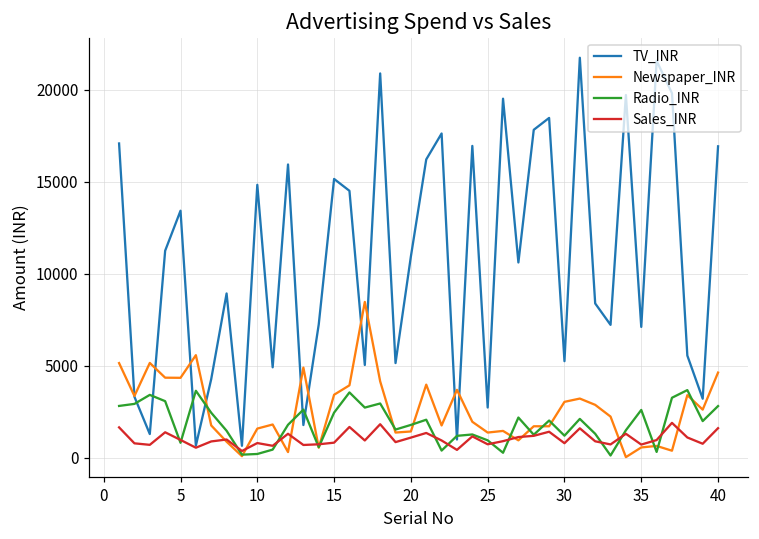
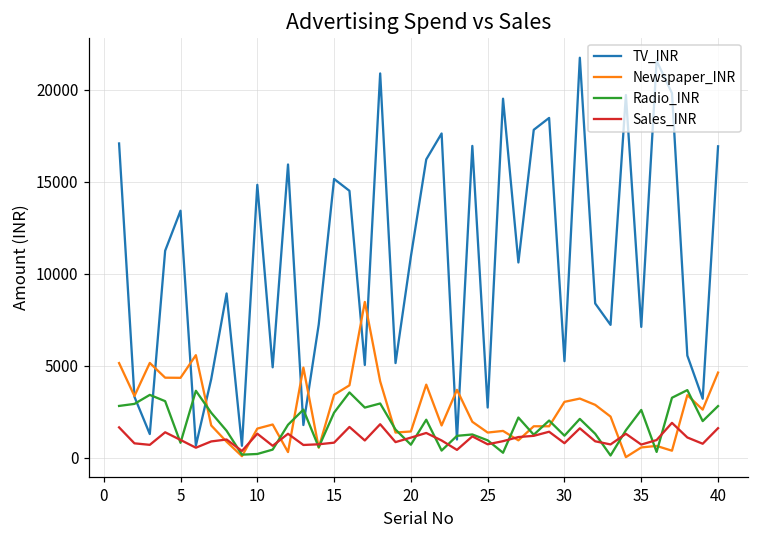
Sales_INR, 10: 800 -> 1300
Radio_INR, 20: 1800 -> 700
